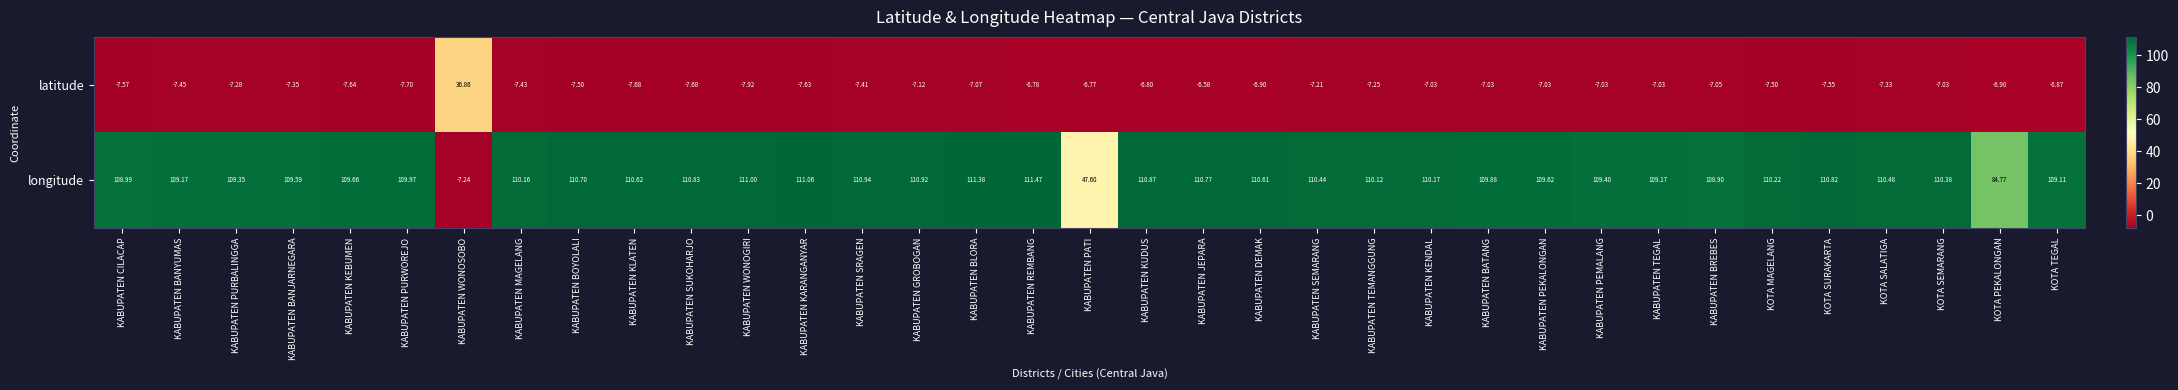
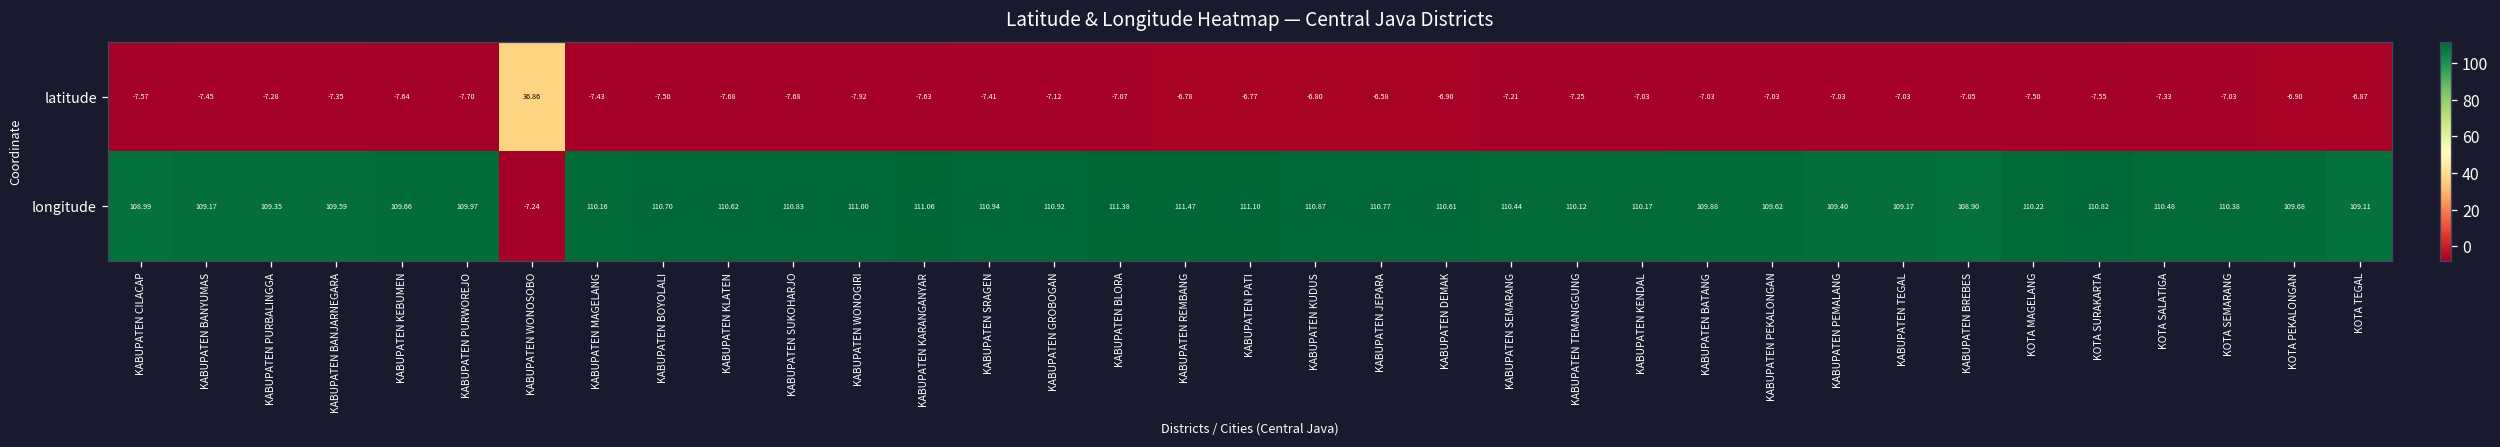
longitude, KABUPATEN PATI: 47.60 -> 111.10
longitude, KOTA PEKALONGAN: 84.77 -> 109.68
